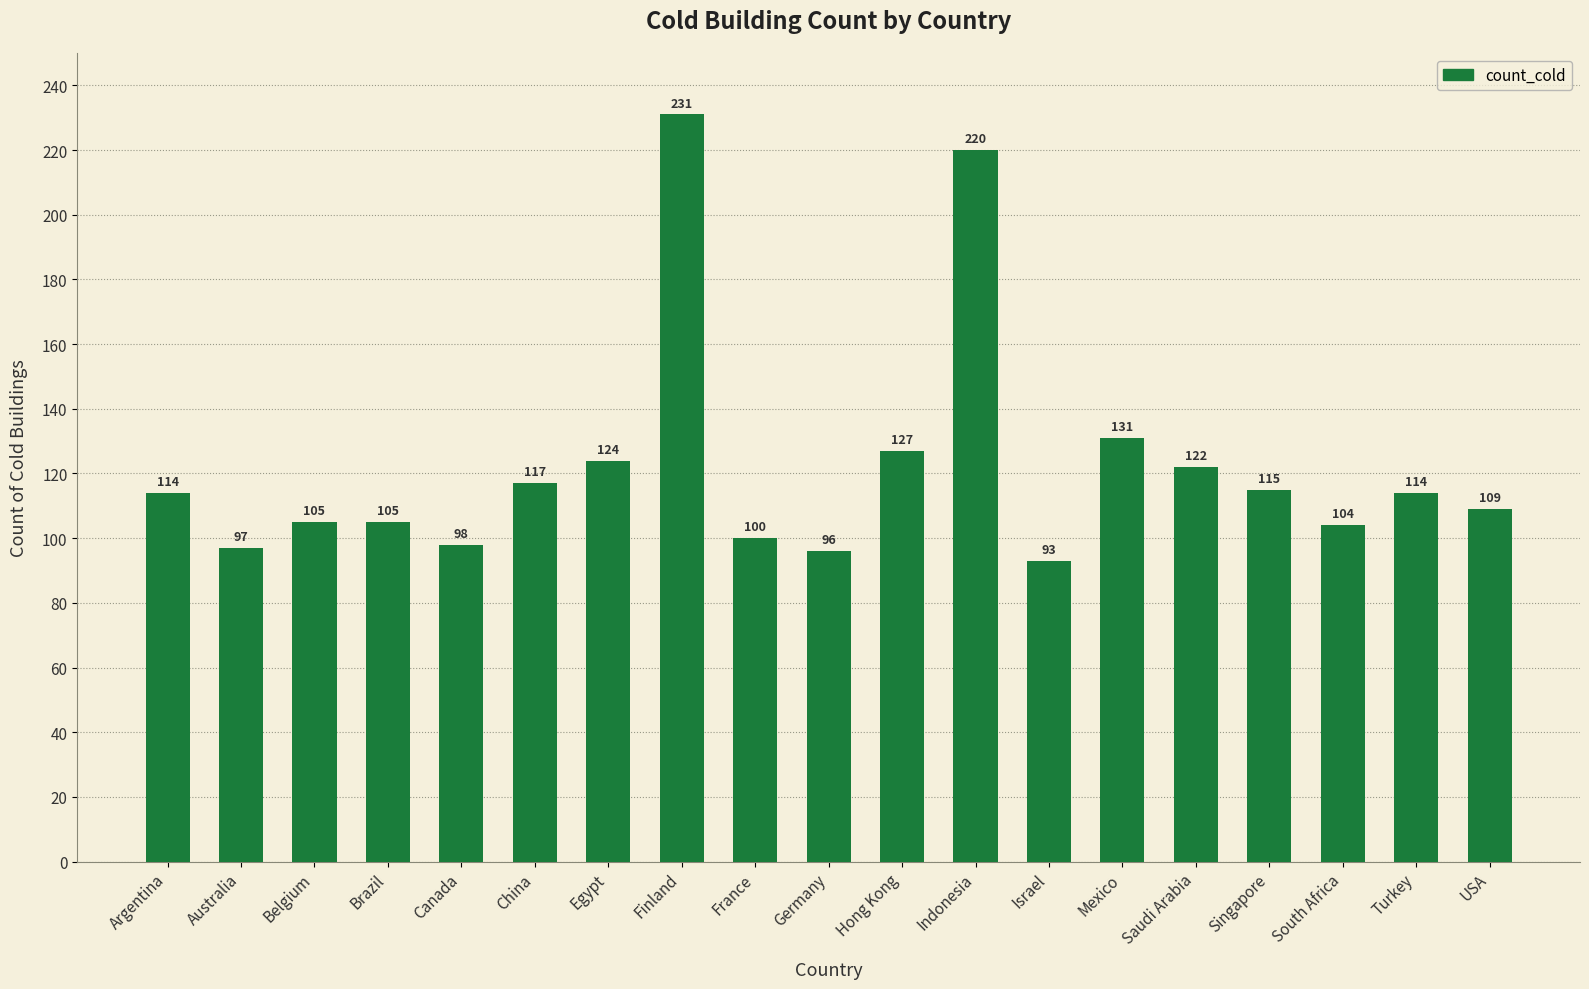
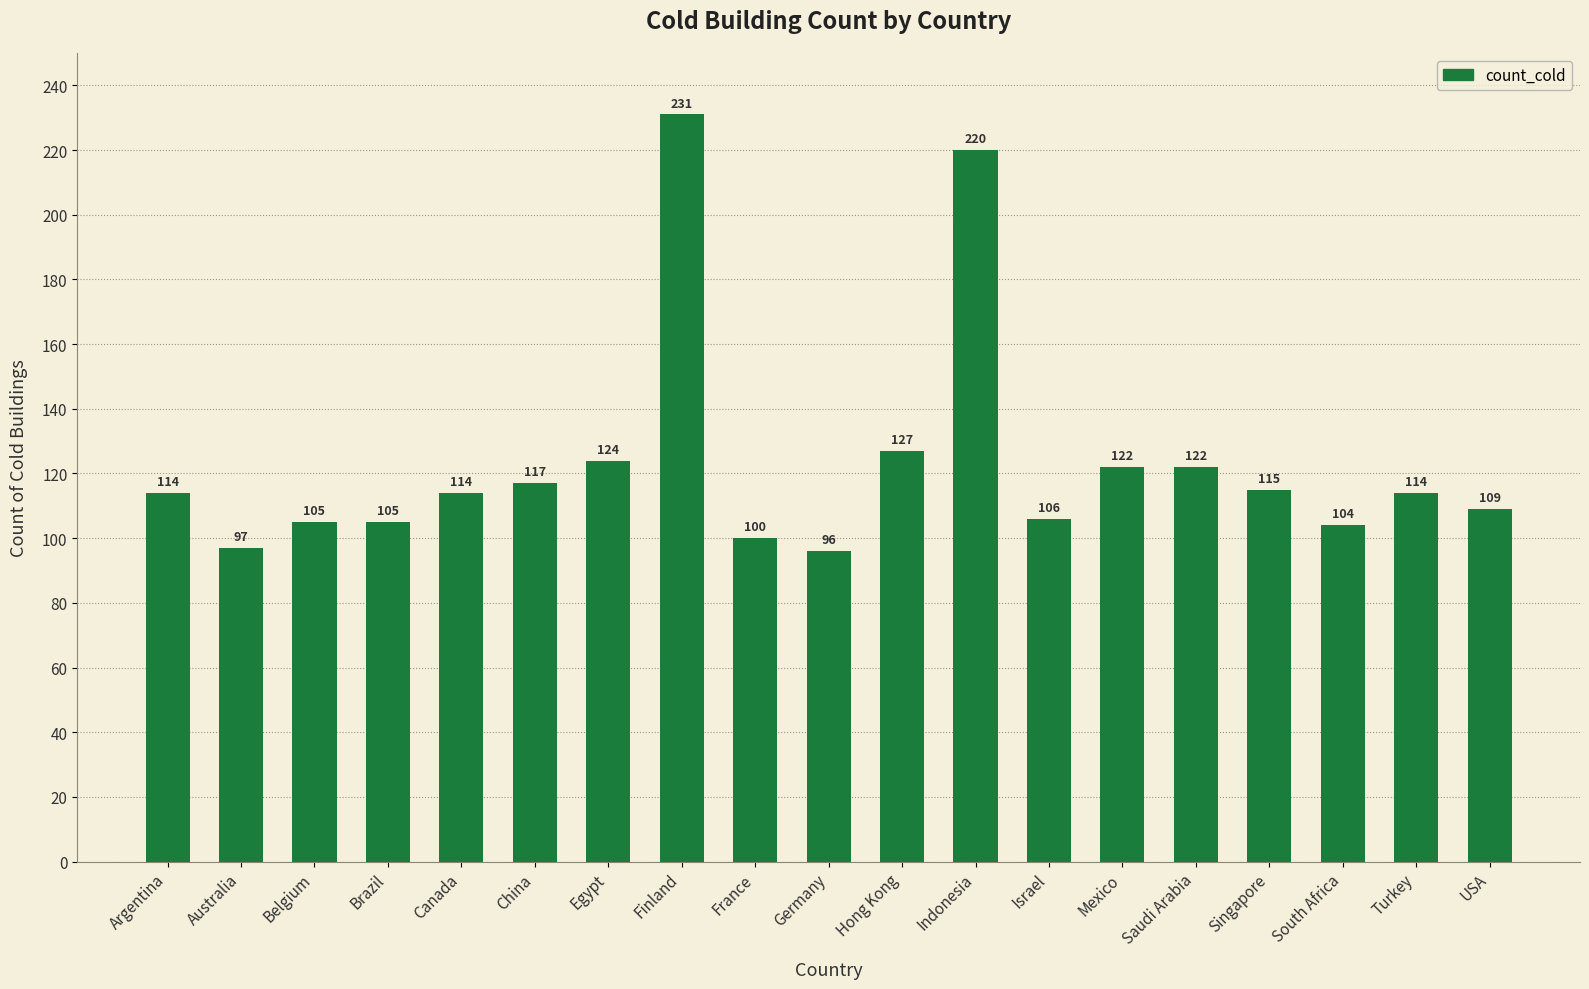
Canada: 98 -> 114
Israel: 93 -> 106
Mexico: 131 -> 122
